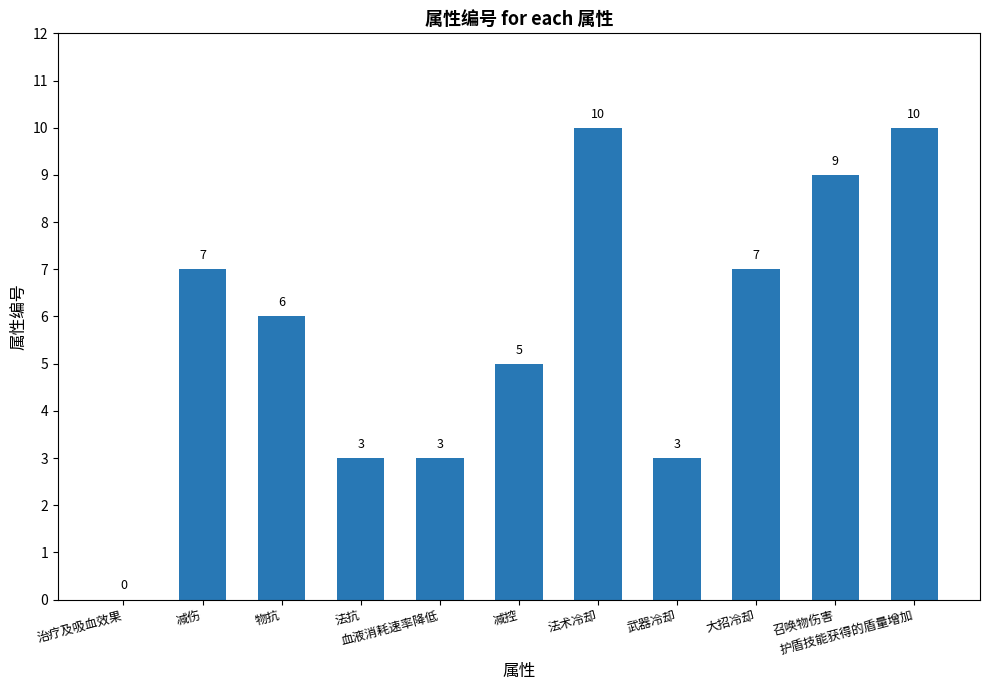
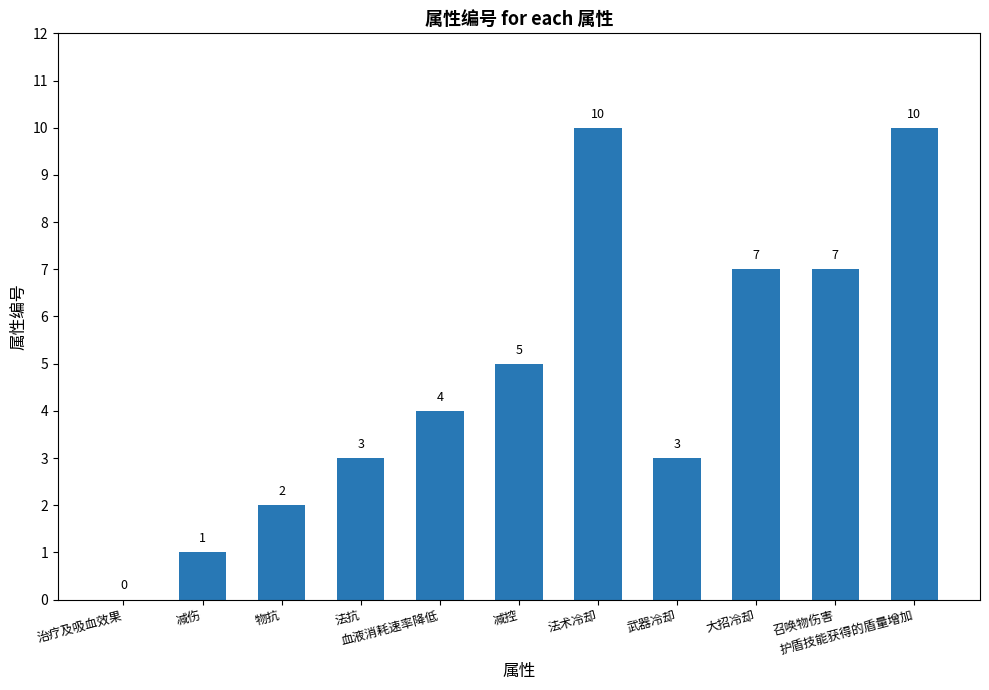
减伤: 7 -> 1
物抗: 6 -> 2
血液消耗速率降低: 3 -> 4
召唤物伤害: 9 -> 7
